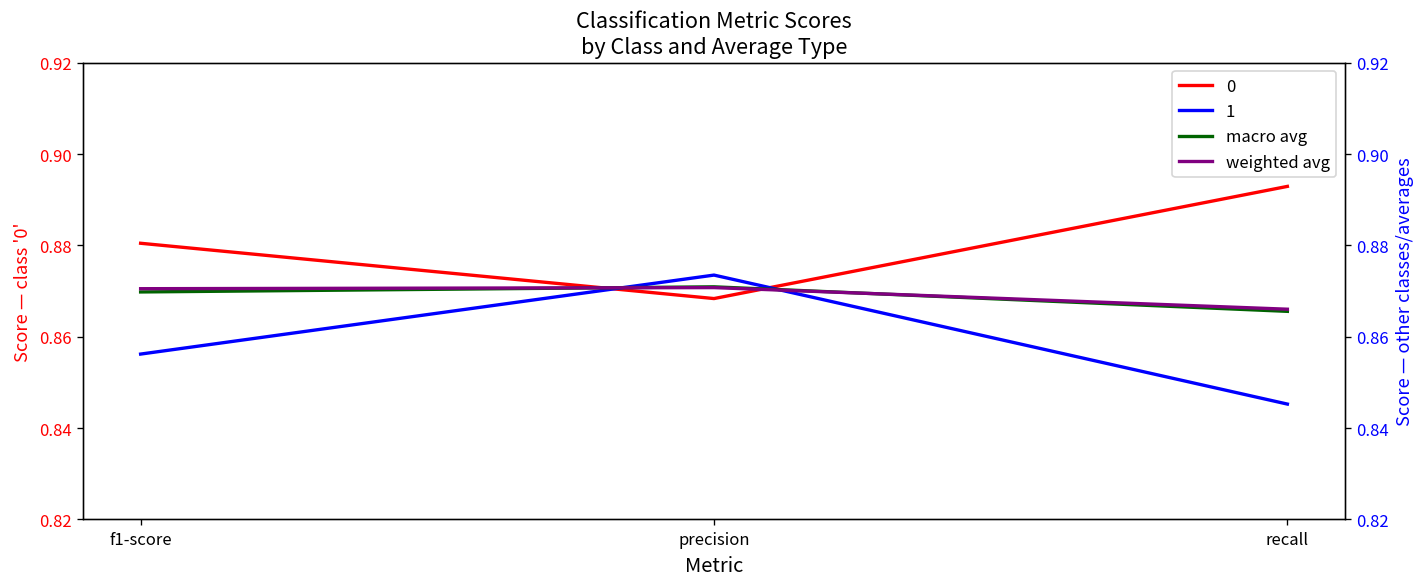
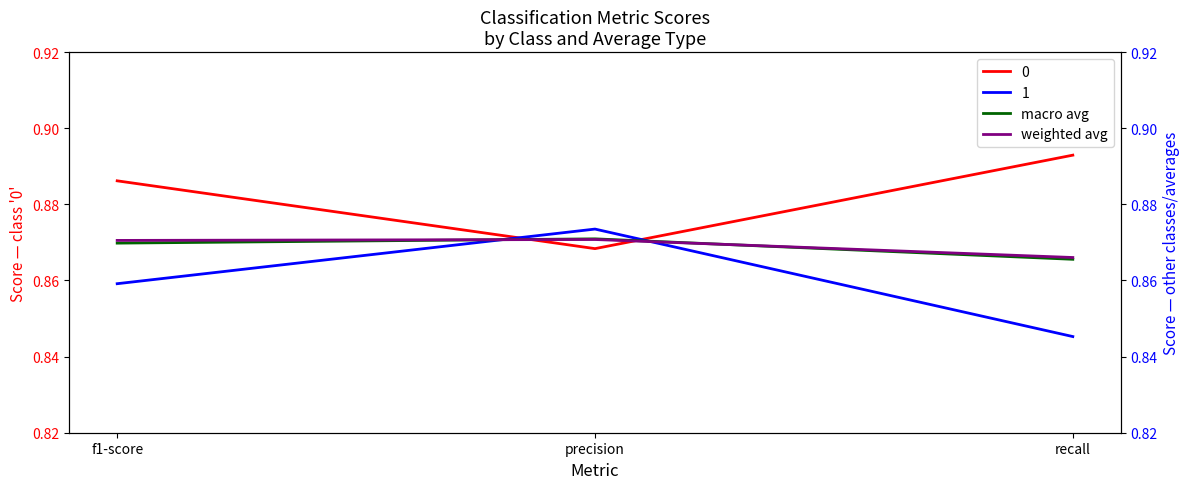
0, f1-score: 0.880 -> 0.886
1, f1-score: 0.856 -> 0.859
